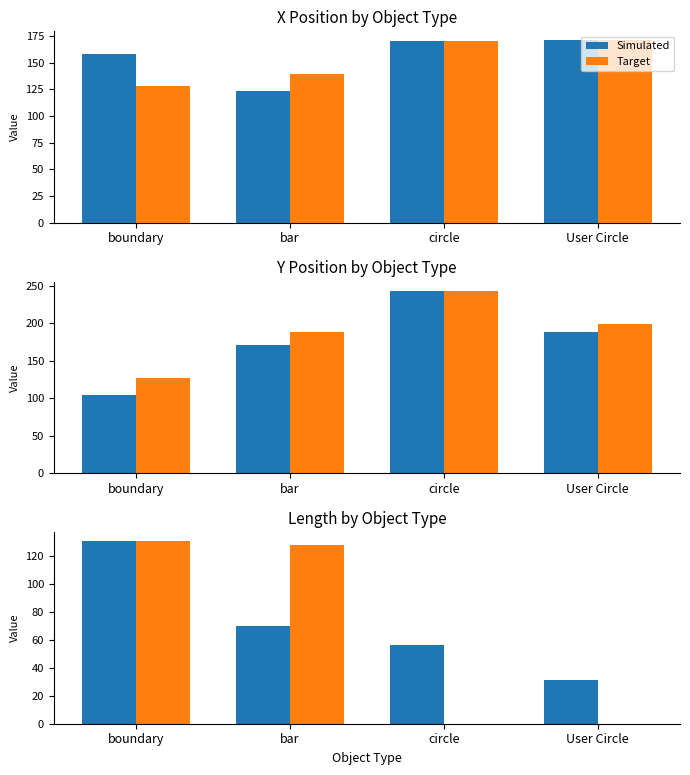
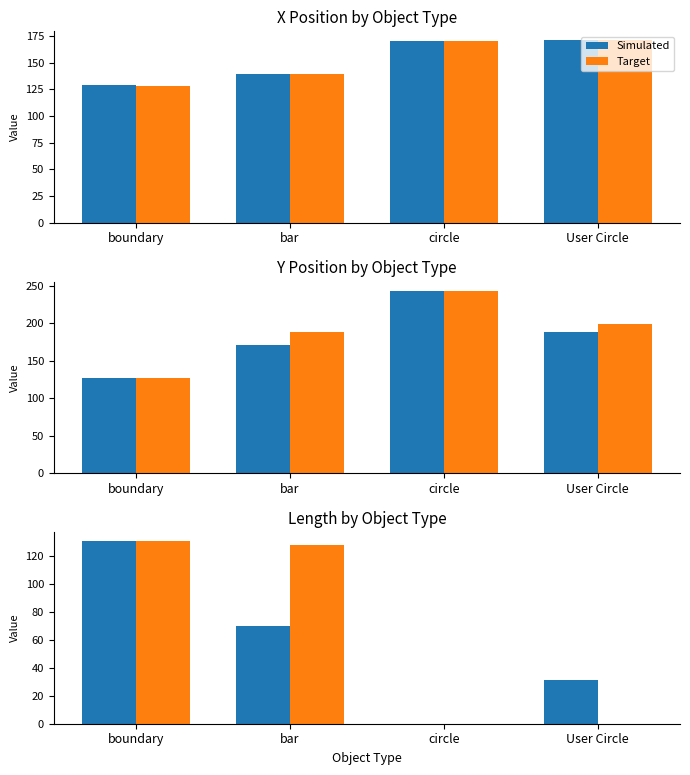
X Position by Object Type, Simulated, boundary: 159 -> 129
X Position by Object Type, Simulated, bar: 123 -> 139
Y Position by Object Type, Simulated, boundary: 100 -> 130
Length by Object Type, Simulated, circle: 57 -> 0
